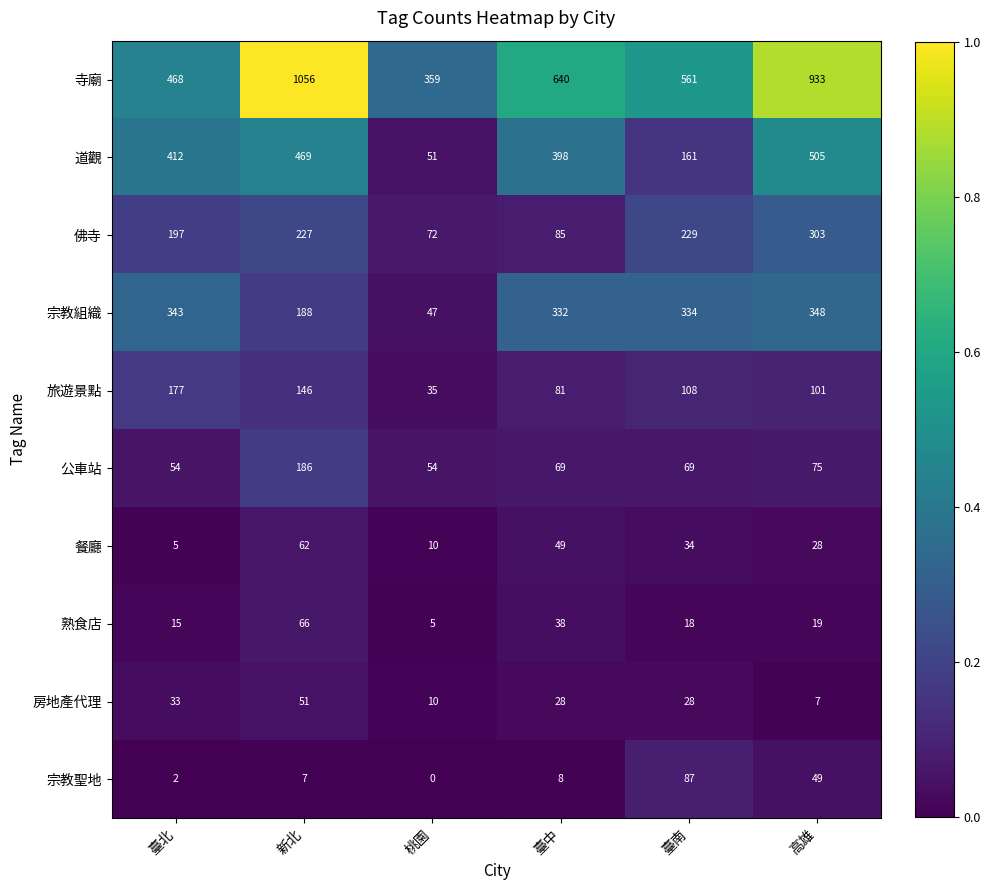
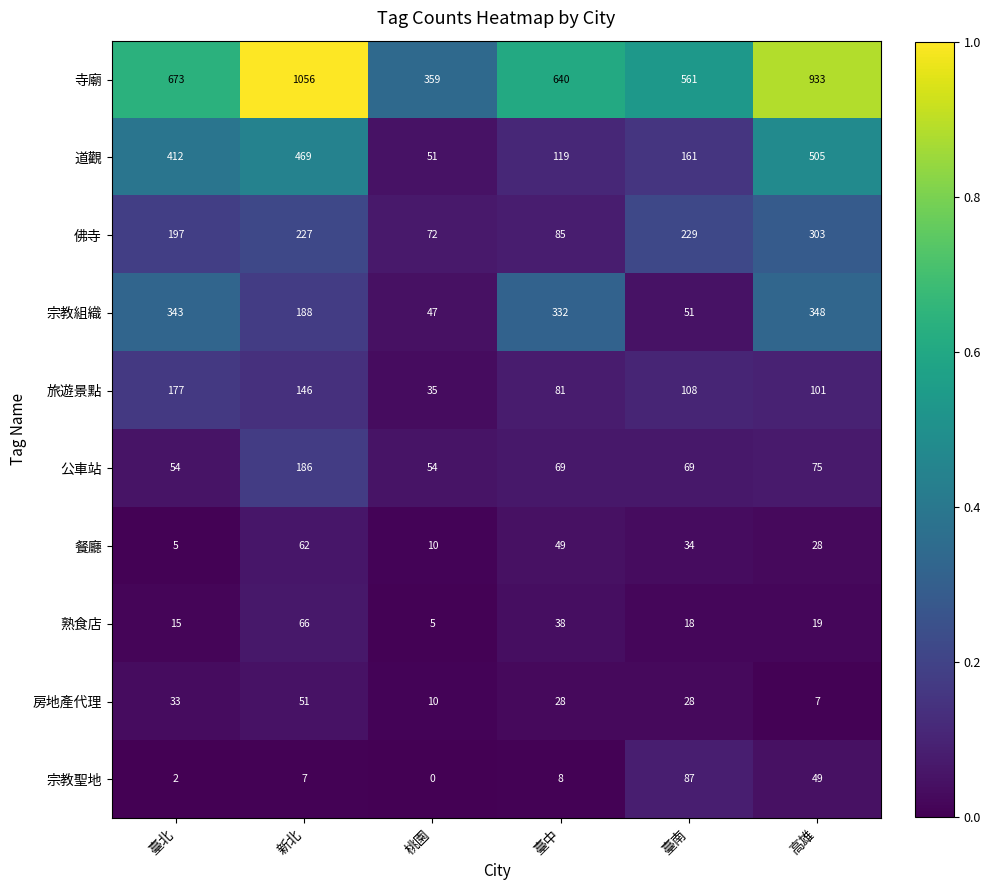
寺廟, 臺北: 468 -> 673
道觀, 臺中: 398 -> 119
宗教組織, 臺南: 334 -> 51
